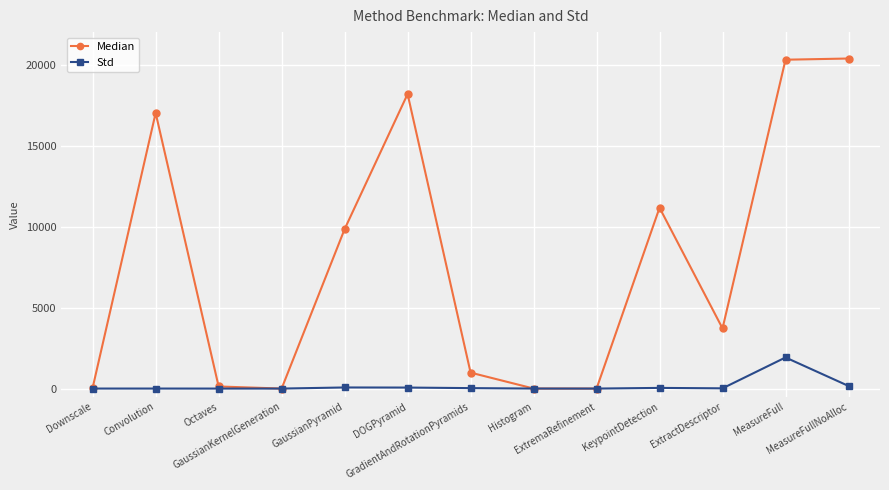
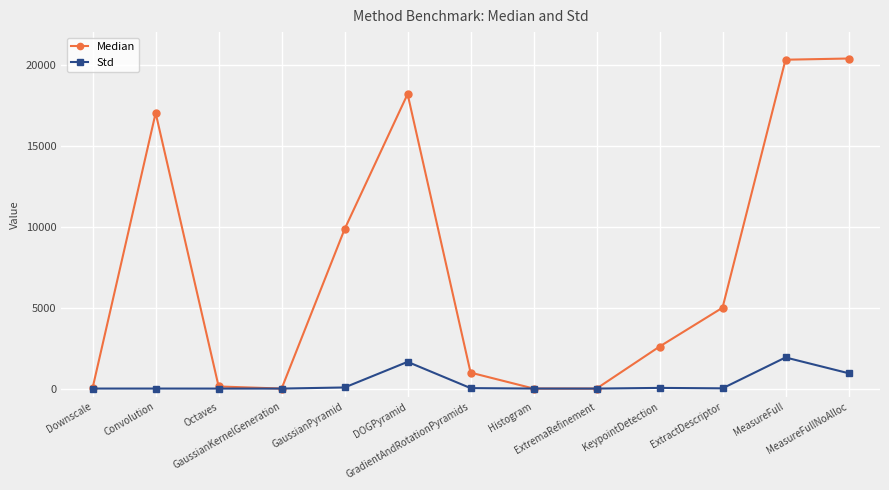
Std, DOGPyramid: 100 -> 1600
Median, KeypointDetection: 11200 -> 2600
Median, ExtractDescriptor: 3700 -> 5000
Std, MeasureFullNoAlloc: 200 -> 900
